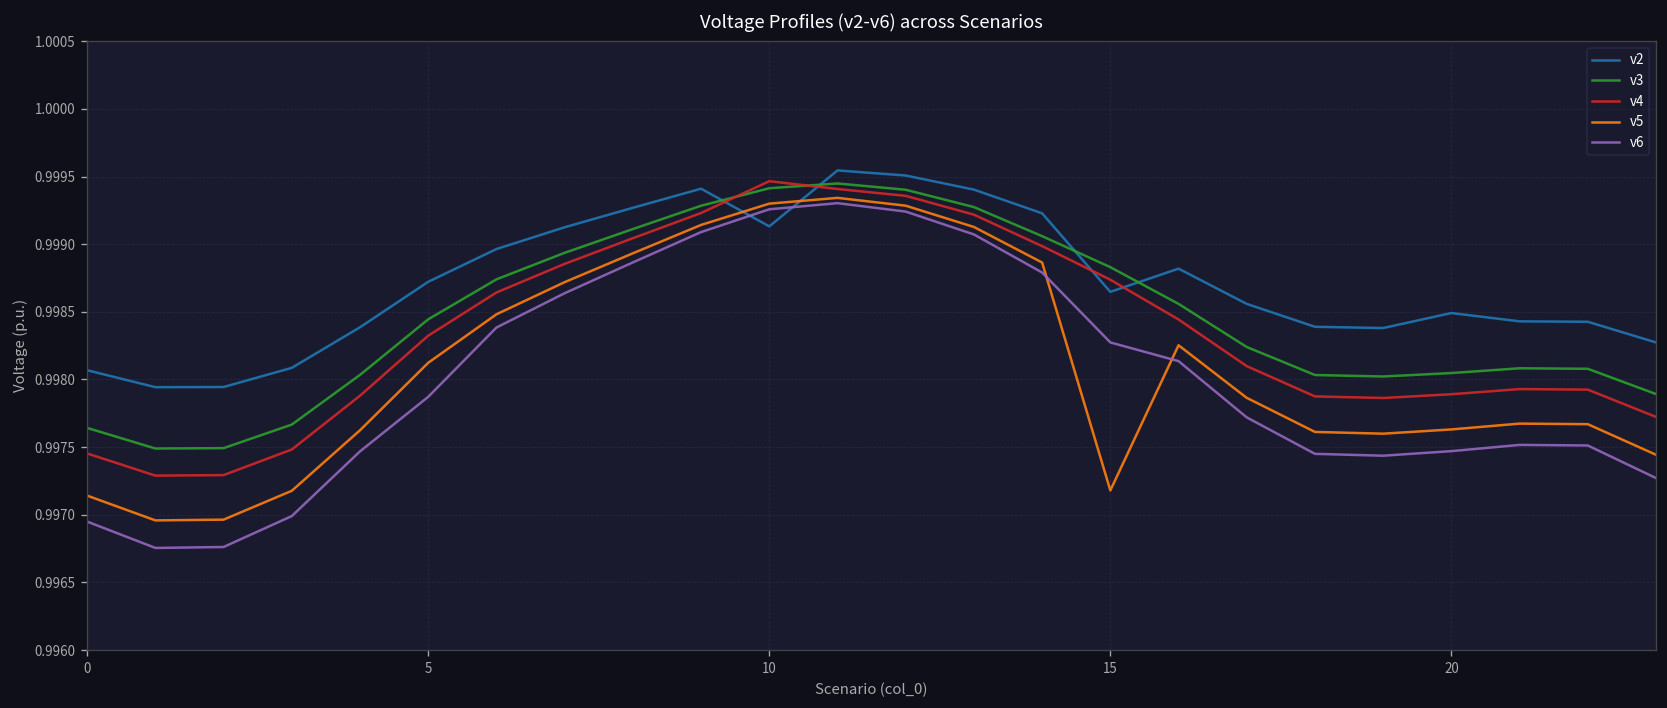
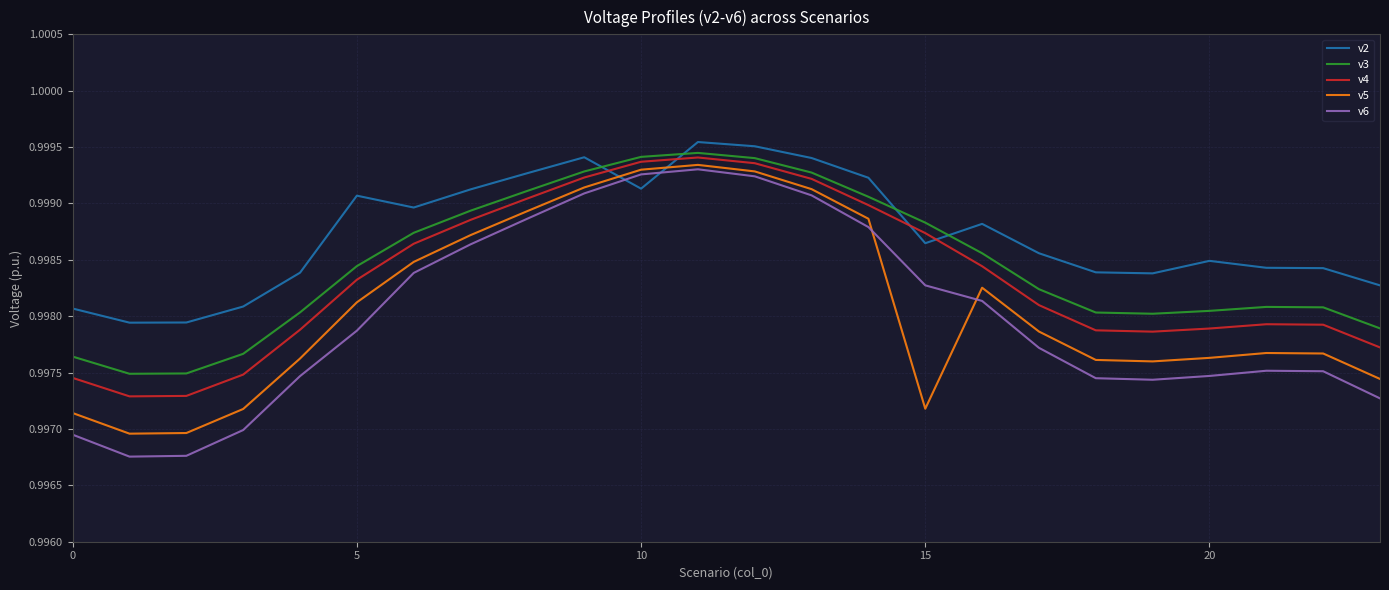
v2, 5: 0.99872 -> 0.99907
v4, 10: 0.99947 -> 0.99937
